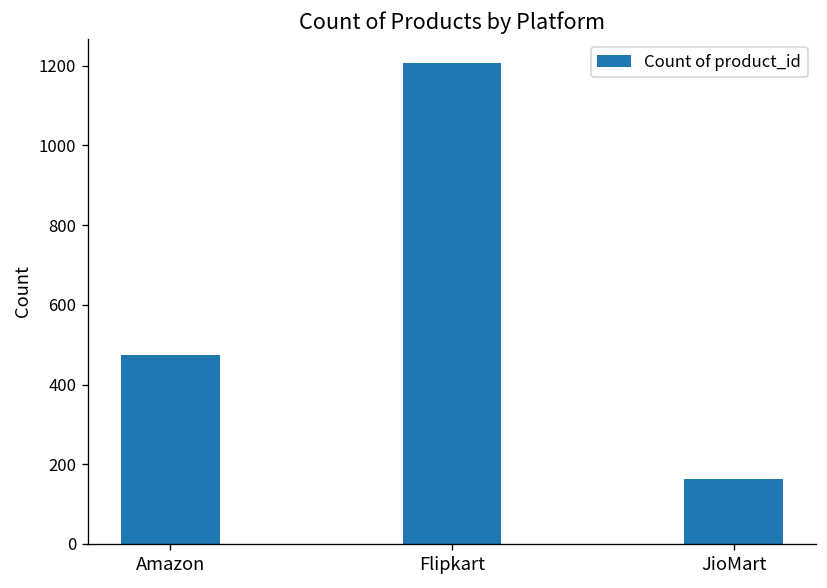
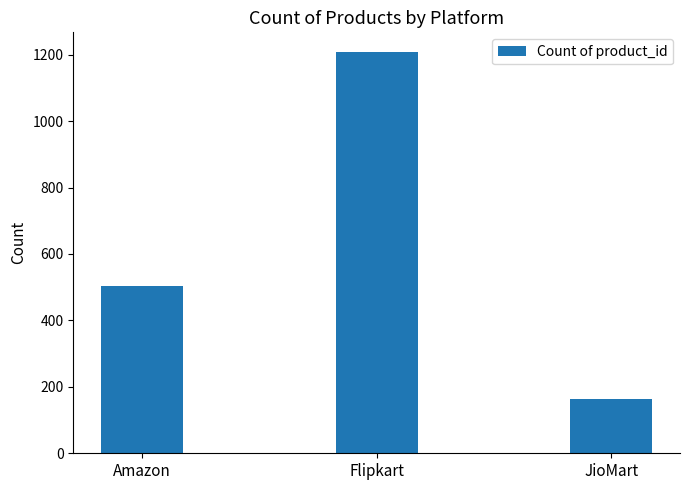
Amazon: 470 -> 500
